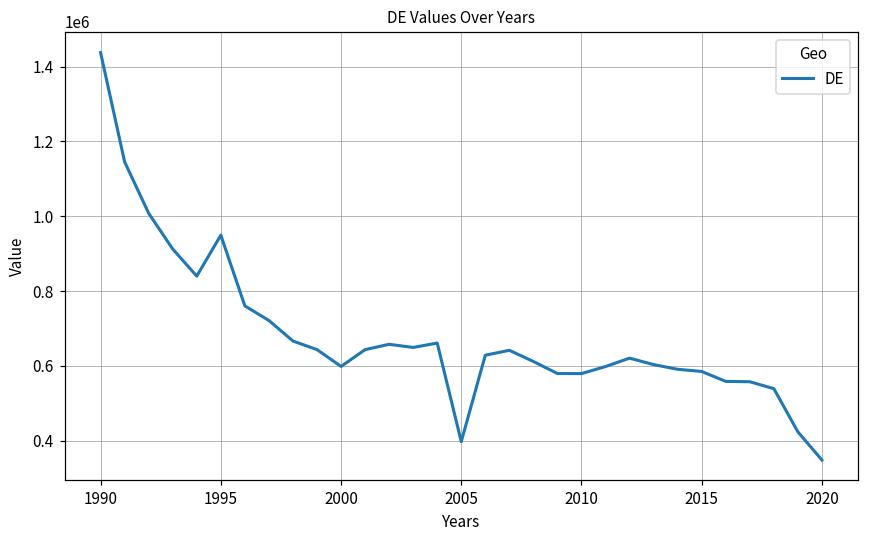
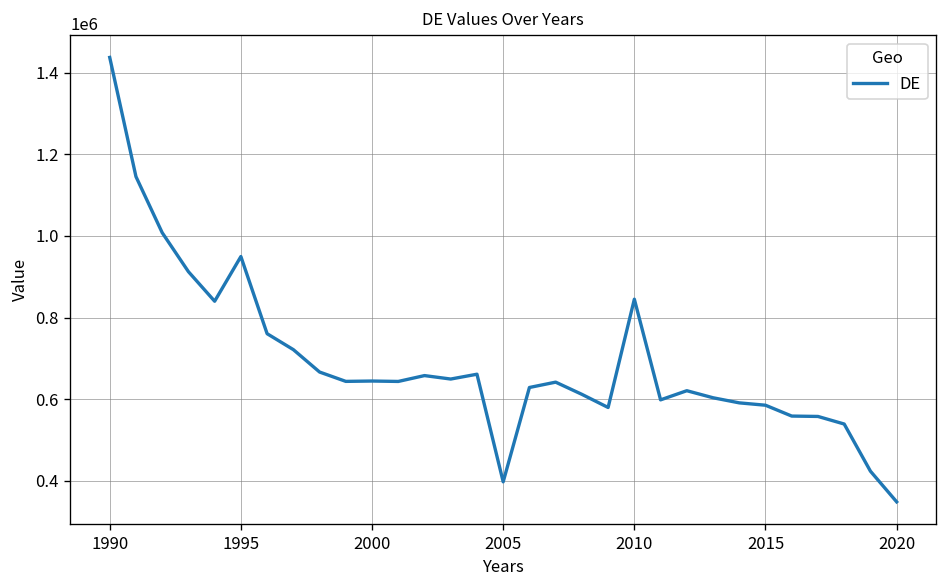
2000: 600000 -> 640000
2010: 580000 -> 840000
